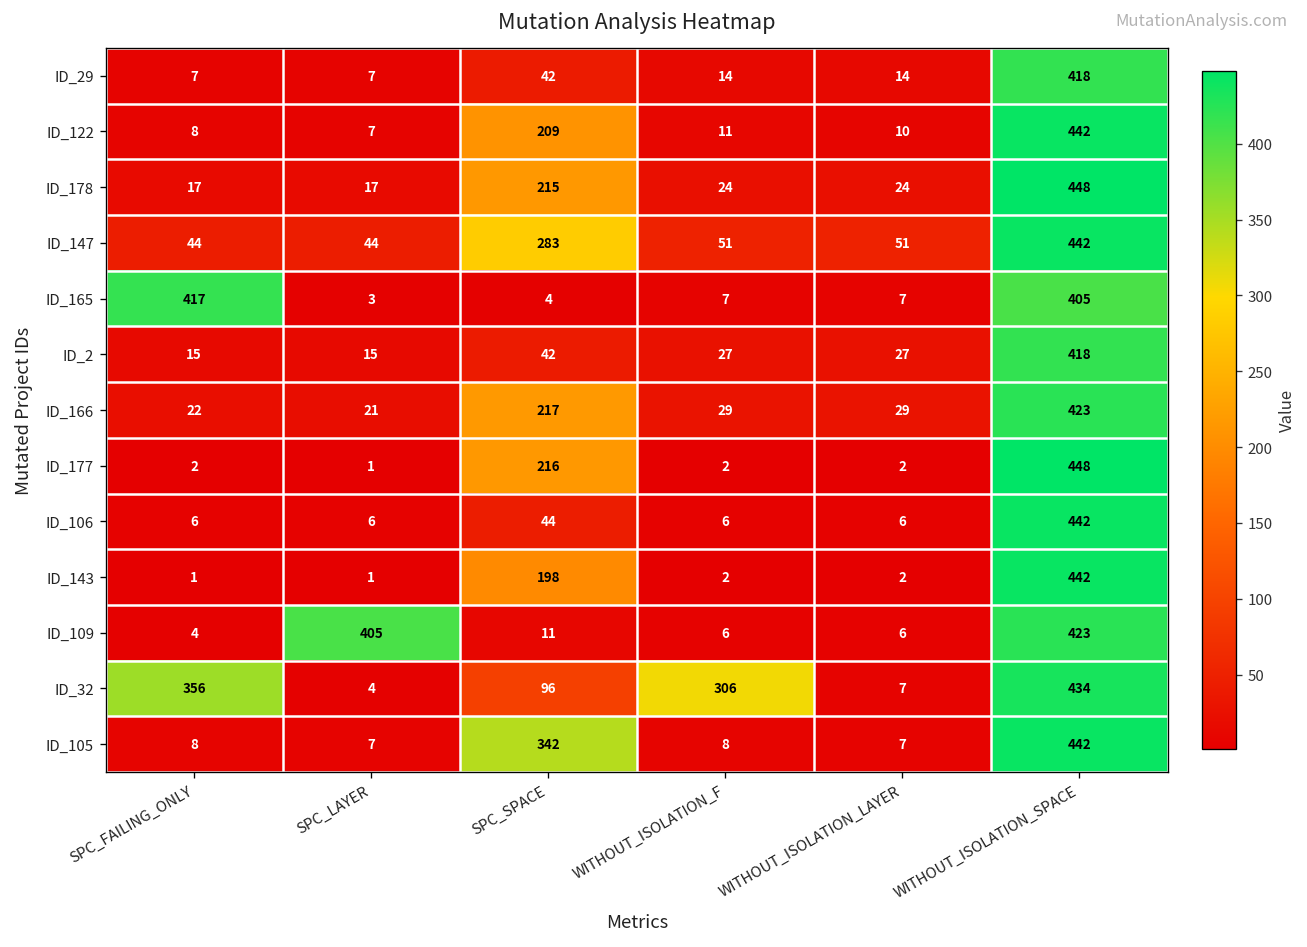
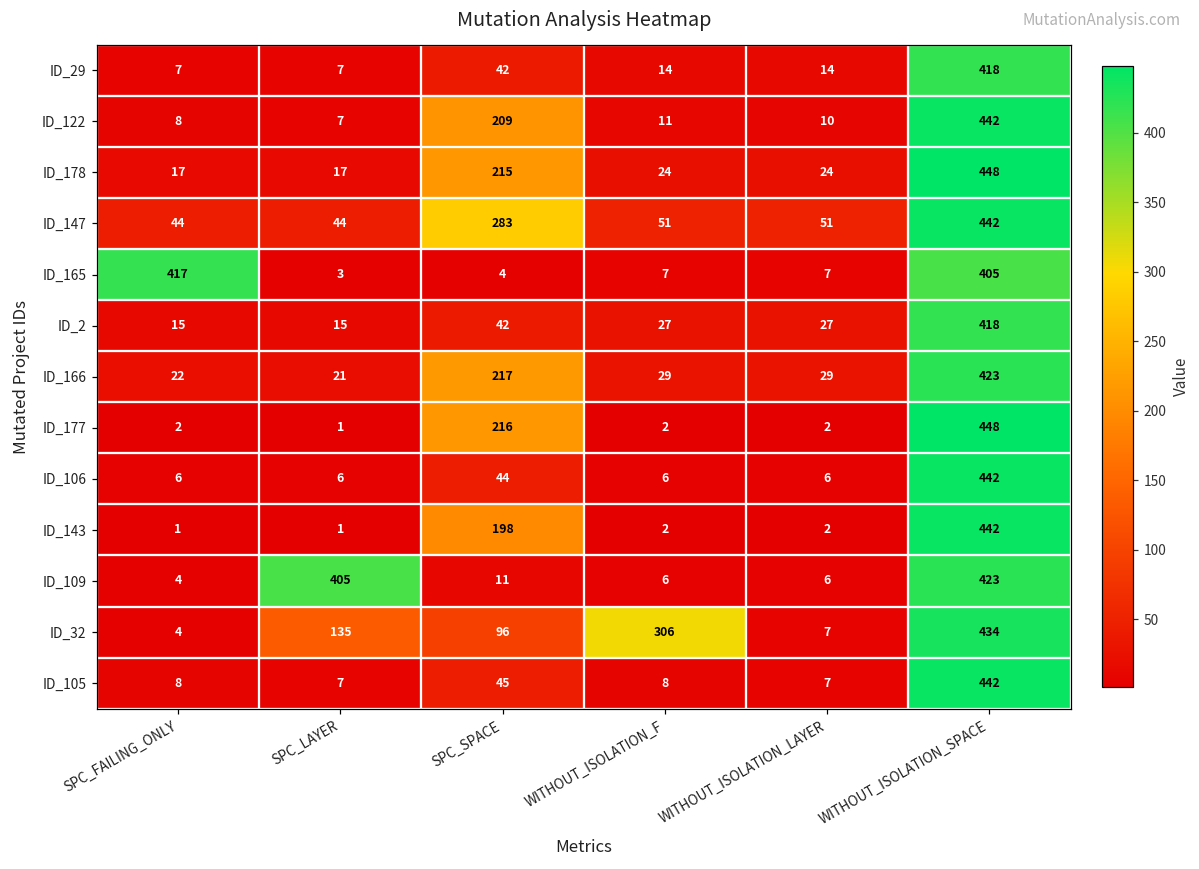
ID_32, SPC_FAILING_ONLY: 356 -> 4
ID_32, SPC_LAYER: 4 -> 135
ID_105, SPC_SPACE: 342 -> 45
